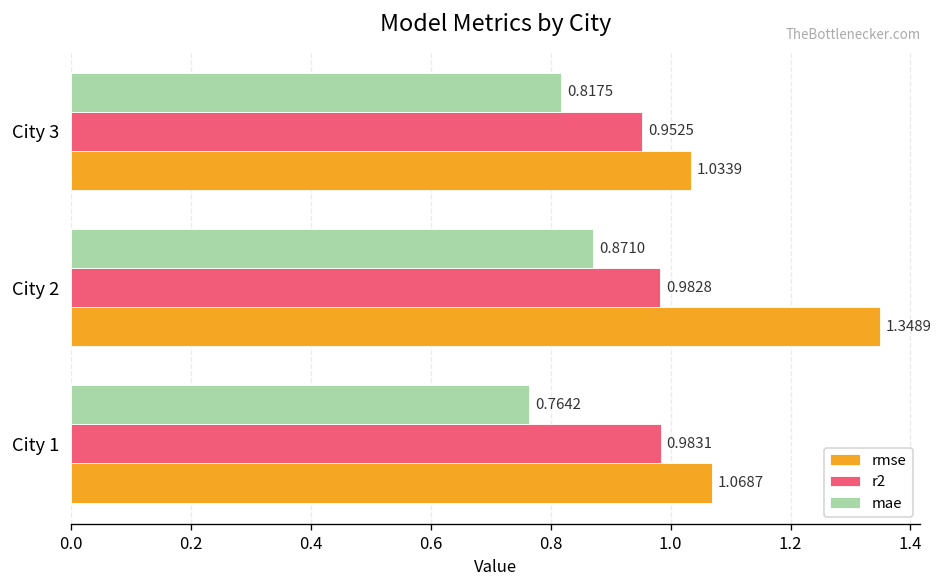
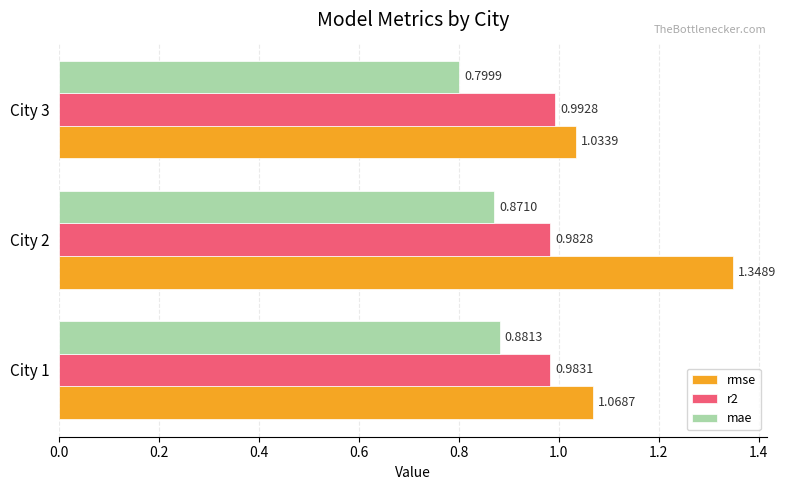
mae, City 3: 0.8175 -> 0.7999
r2, City 3: 0.9525 -> 0.9928
mae, City 1: 0.7642 -> 0.8813
